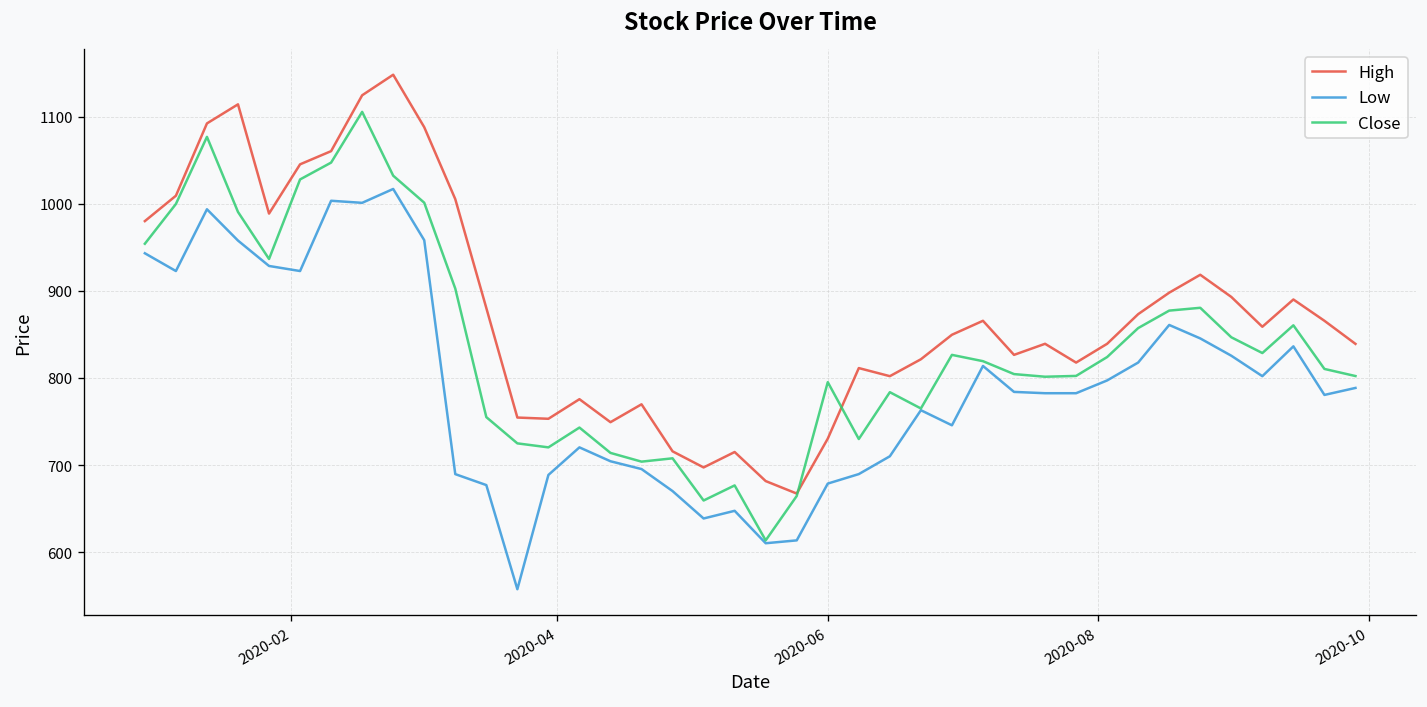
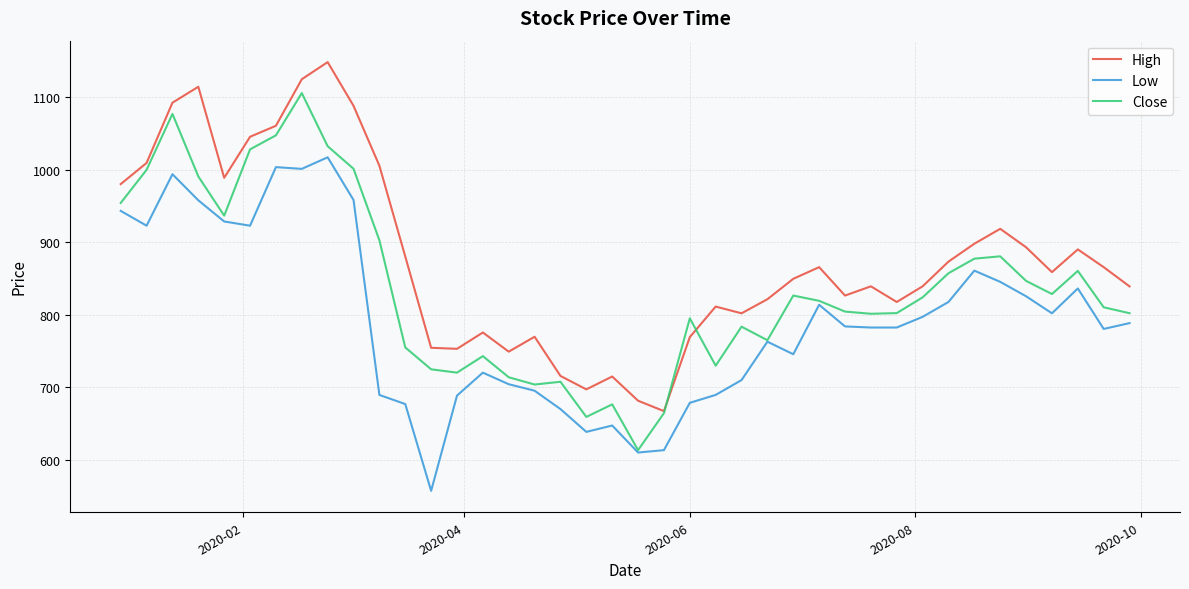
High, 2020-06: 730 -> 770
